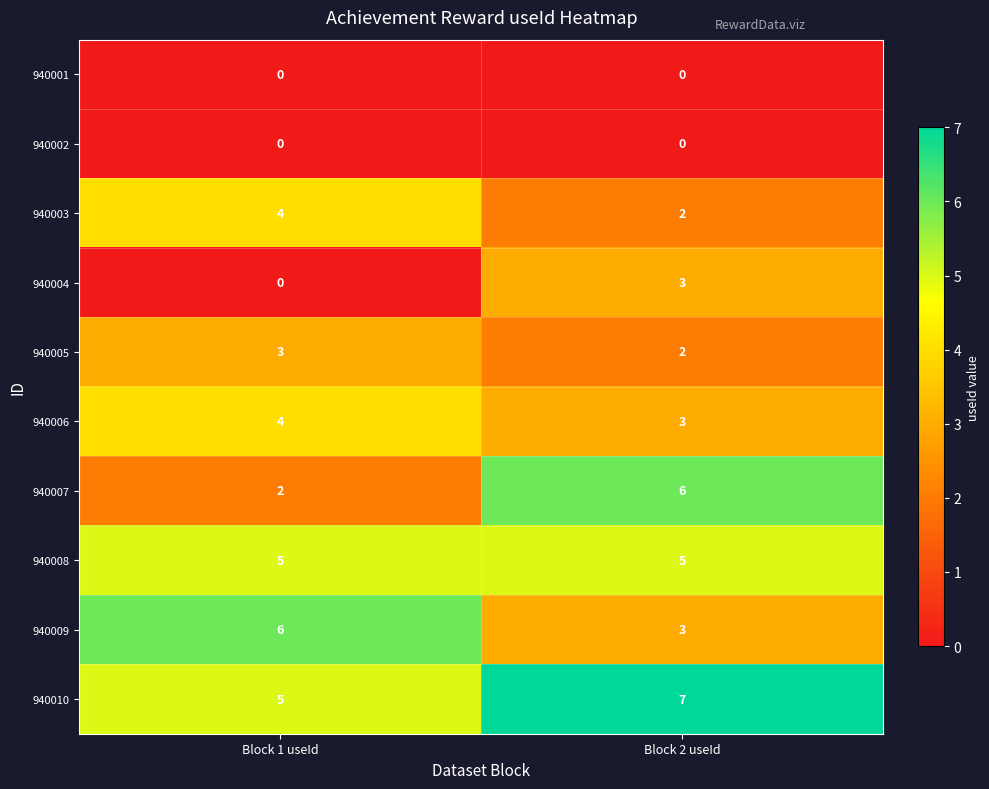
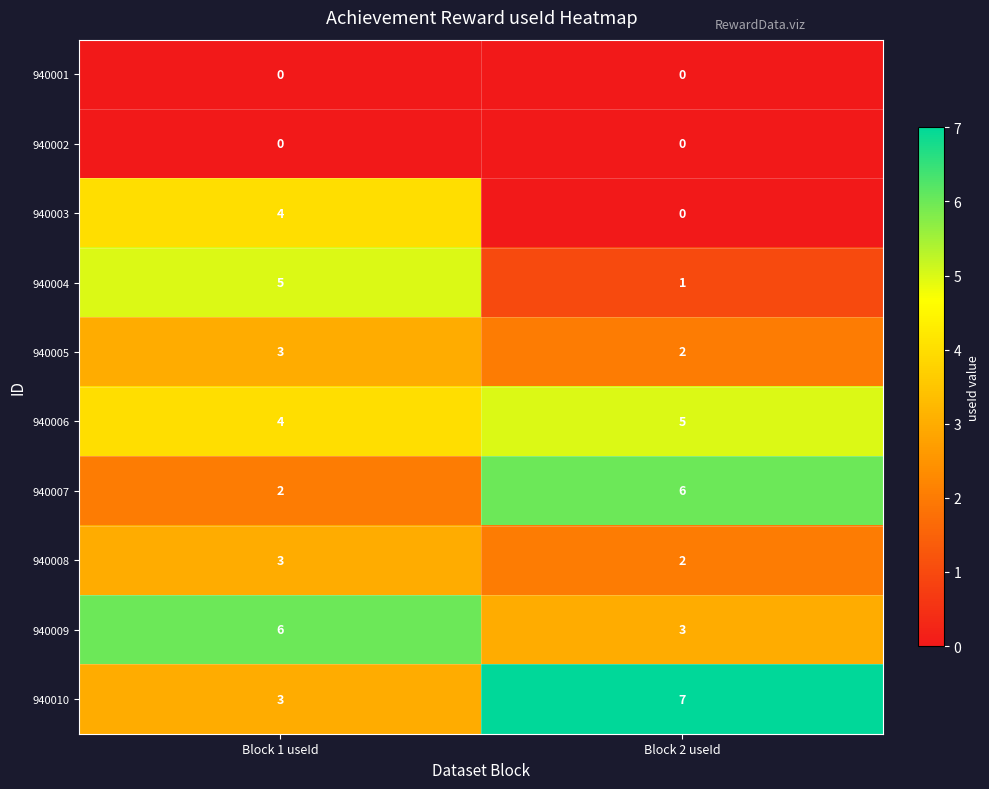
940003, Block 2 useId: 2 -> 0
940004, Block 1 useId: 0 -> 5
940004, Block 2 useId: 3 -> 1
940006, Block 2 useId: 3 -> 5
940008, Block 1 useId: 5 -> 3
940008, Block 2 useId: 5 -> 2
940010, Block 1 useId: 5 -> 3
